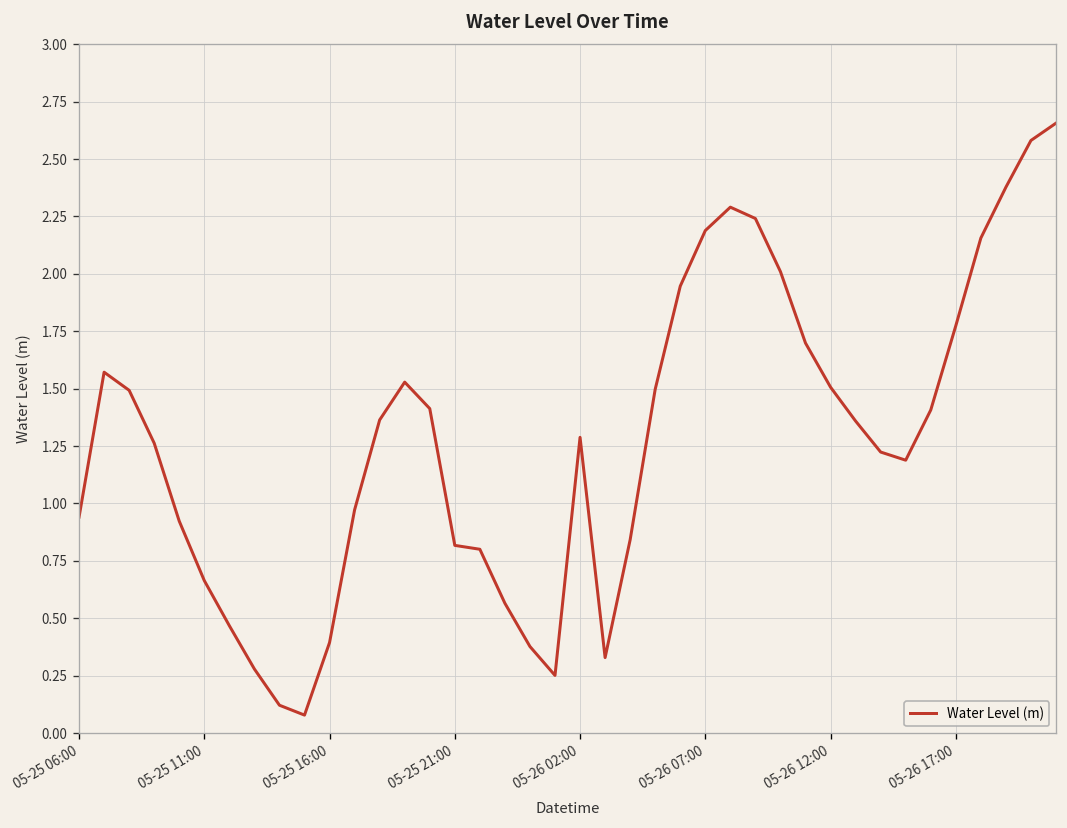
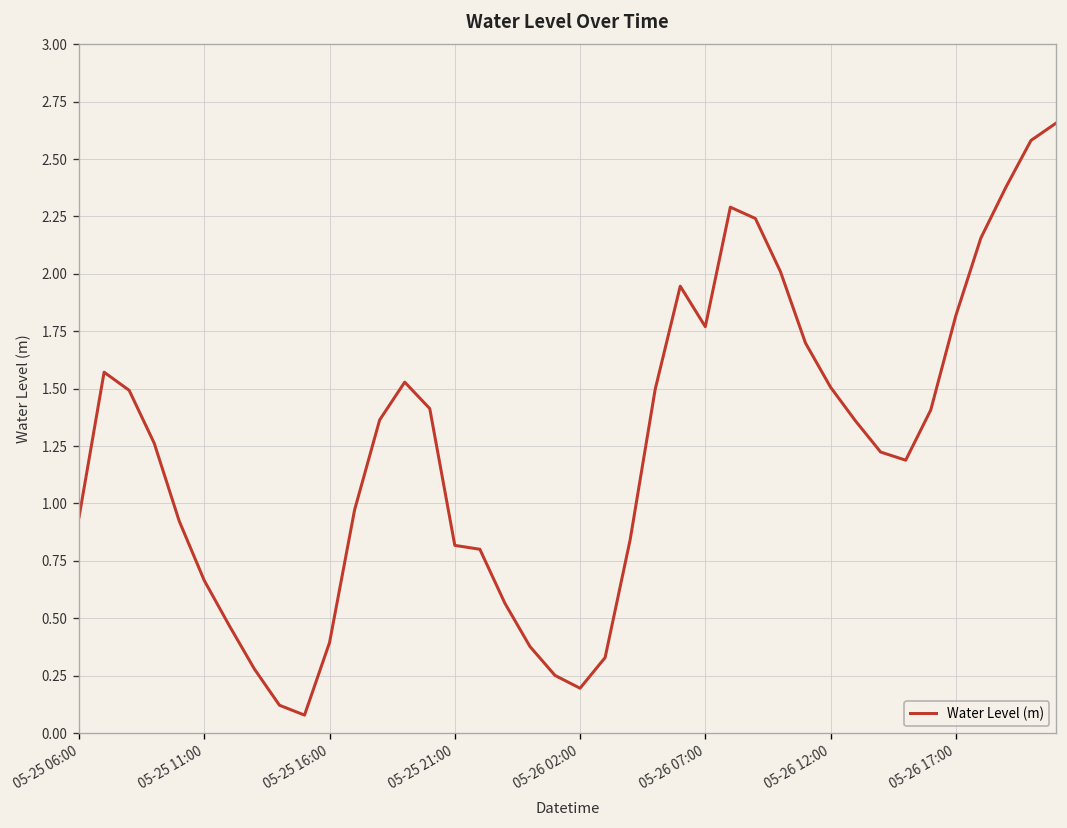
05-26 02:00: 1.29 -> 0.20
05-26 07:00: 2.19 -> 1.77
05-26 17:00: 1.77 -> 1.82
